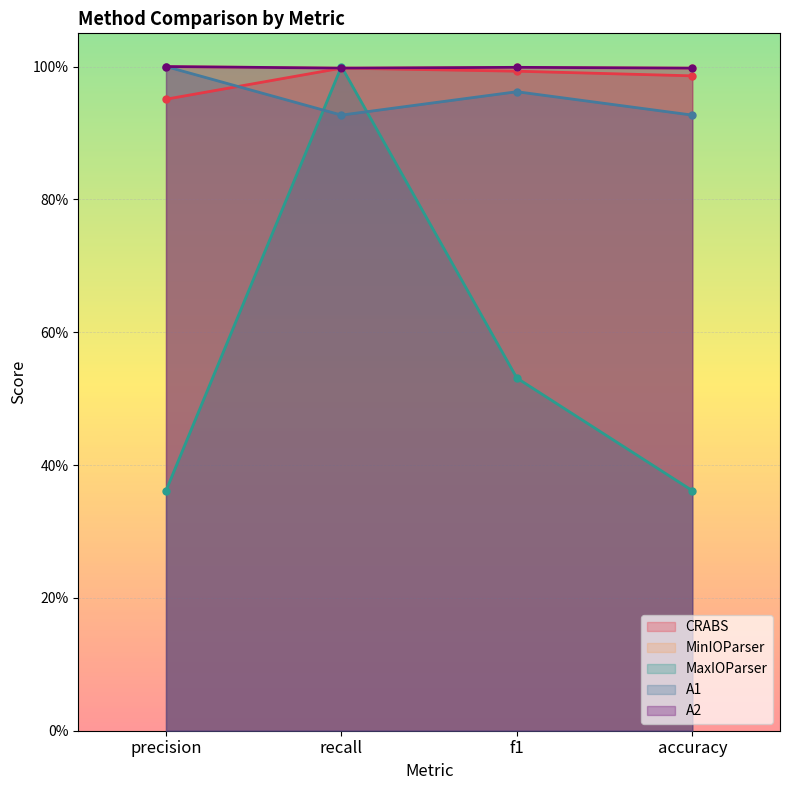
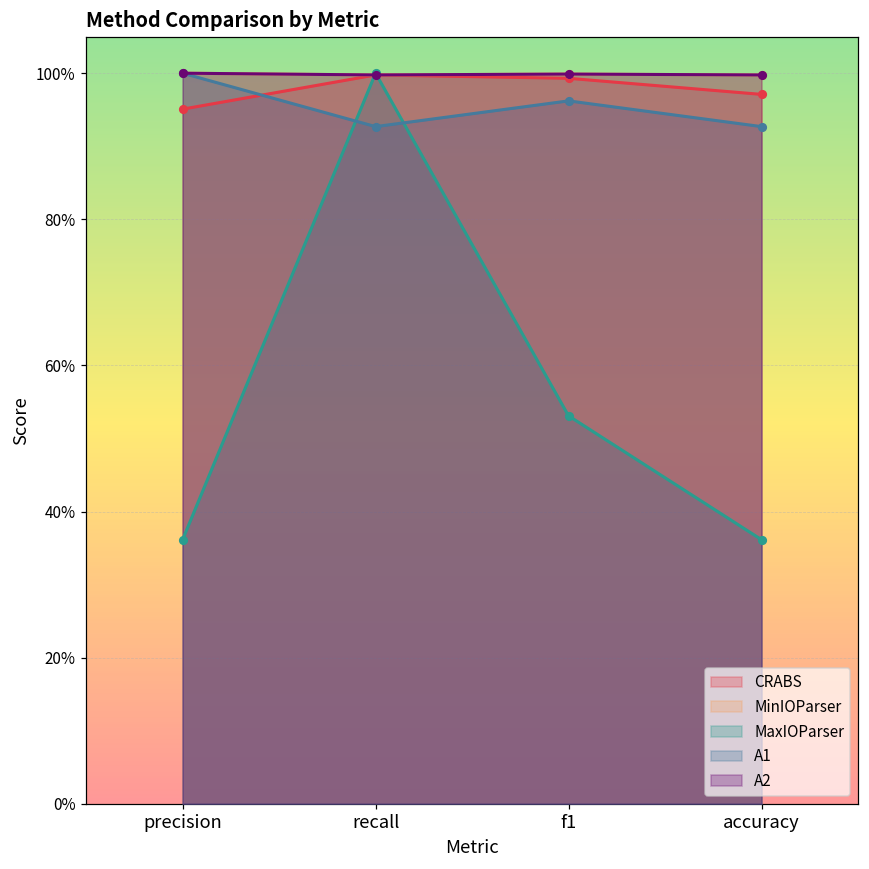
CRABS, accuracy: 99% -> 97%
